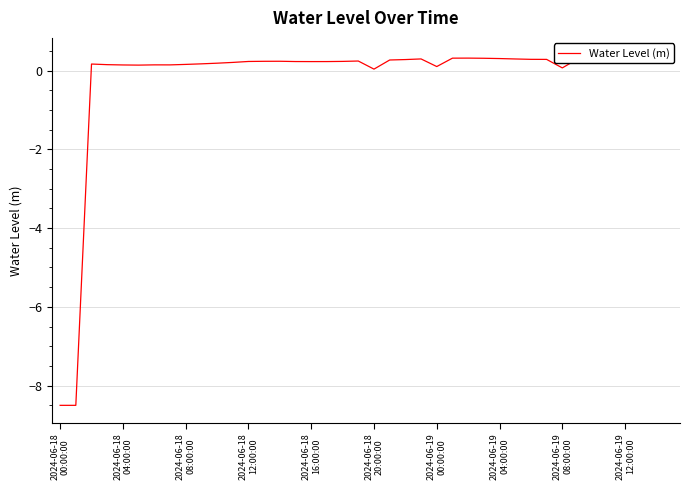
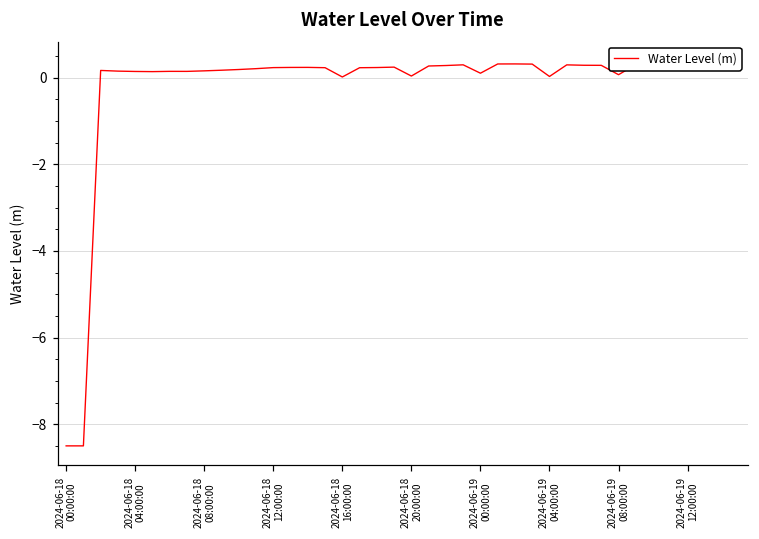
2024-06-18 16:00:00: 0.2 -> 0.0
2024-06-19 04:00:00: 0.3 -> 0.0
